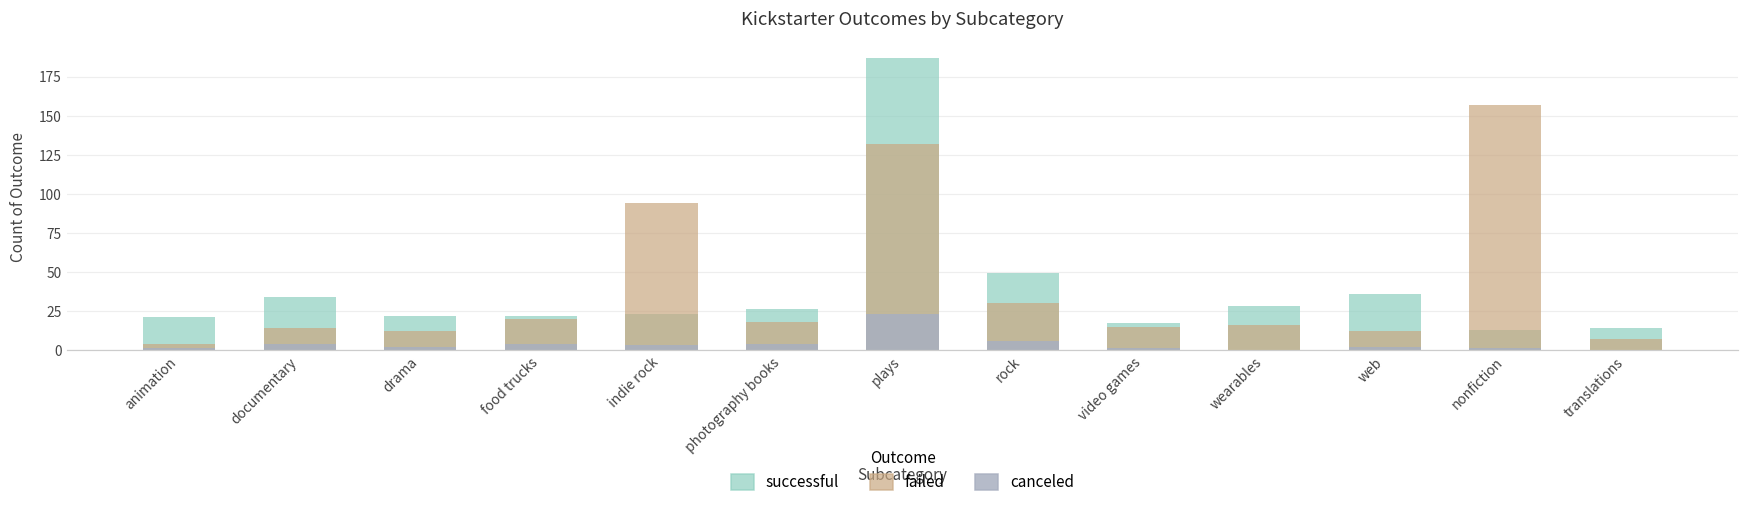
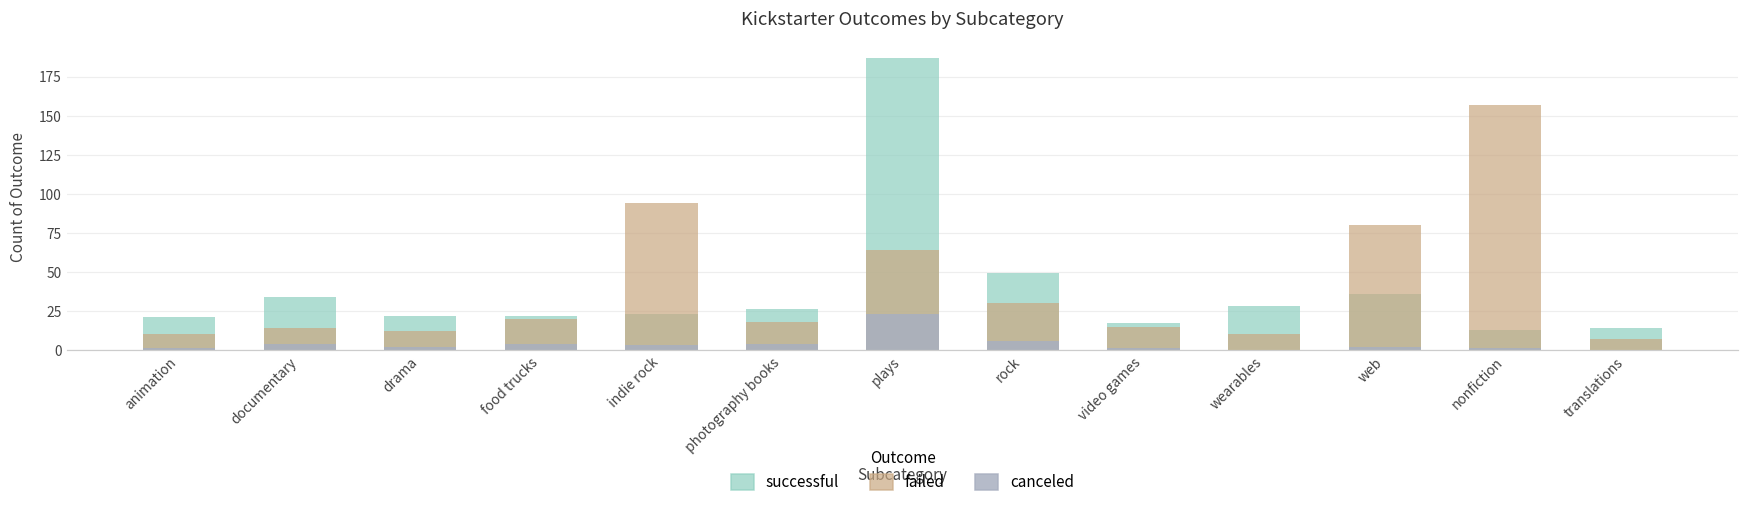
failed, animation: 4 -> 10
failed, plays: 132 -> 64
failed, wearables: 16 -> 10
failed, web: 12 -> 80
